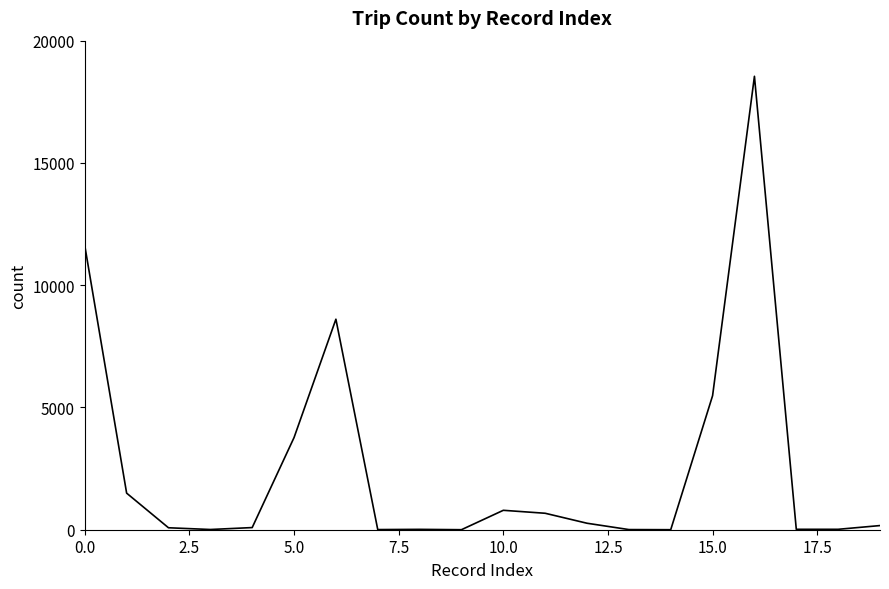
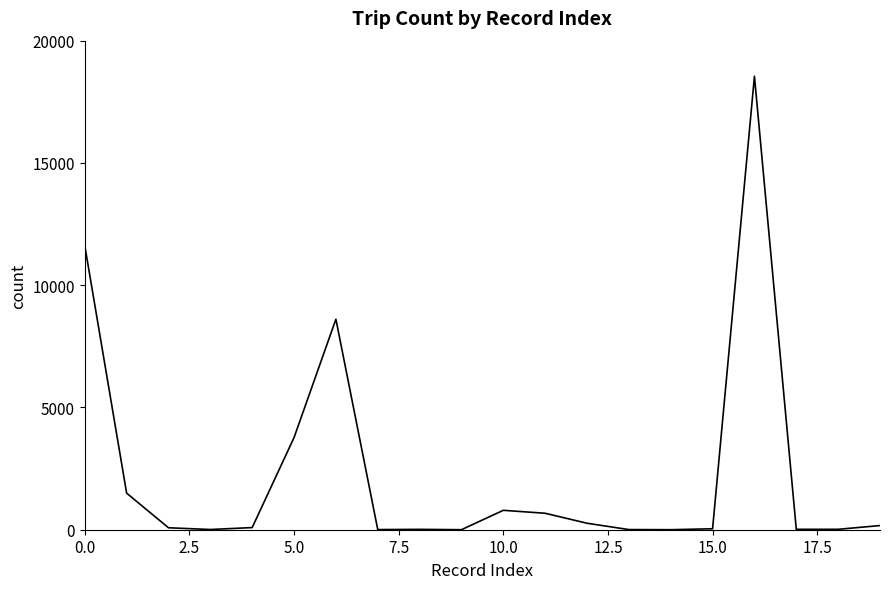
15.0: 5500 -> 0
